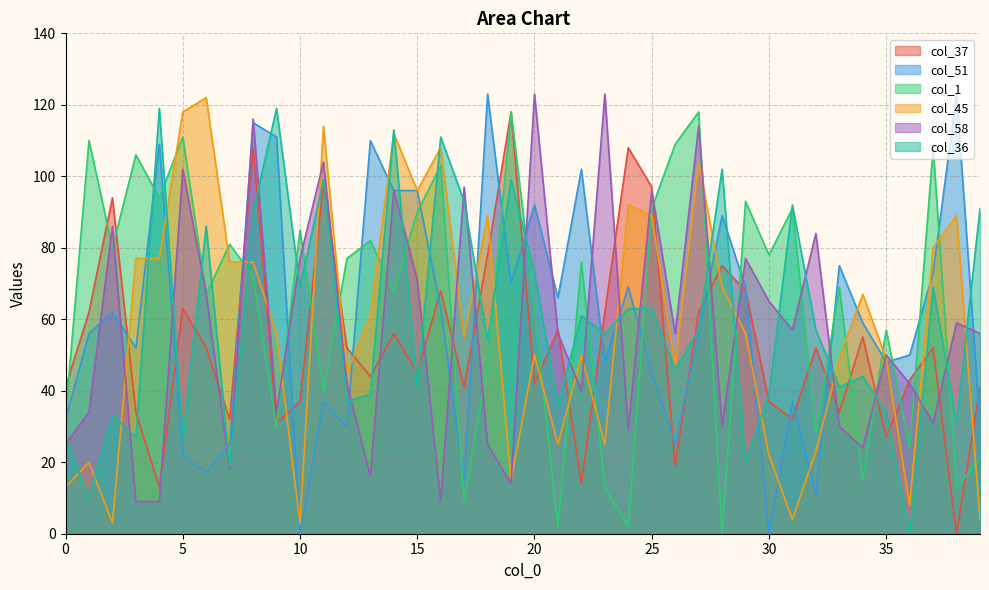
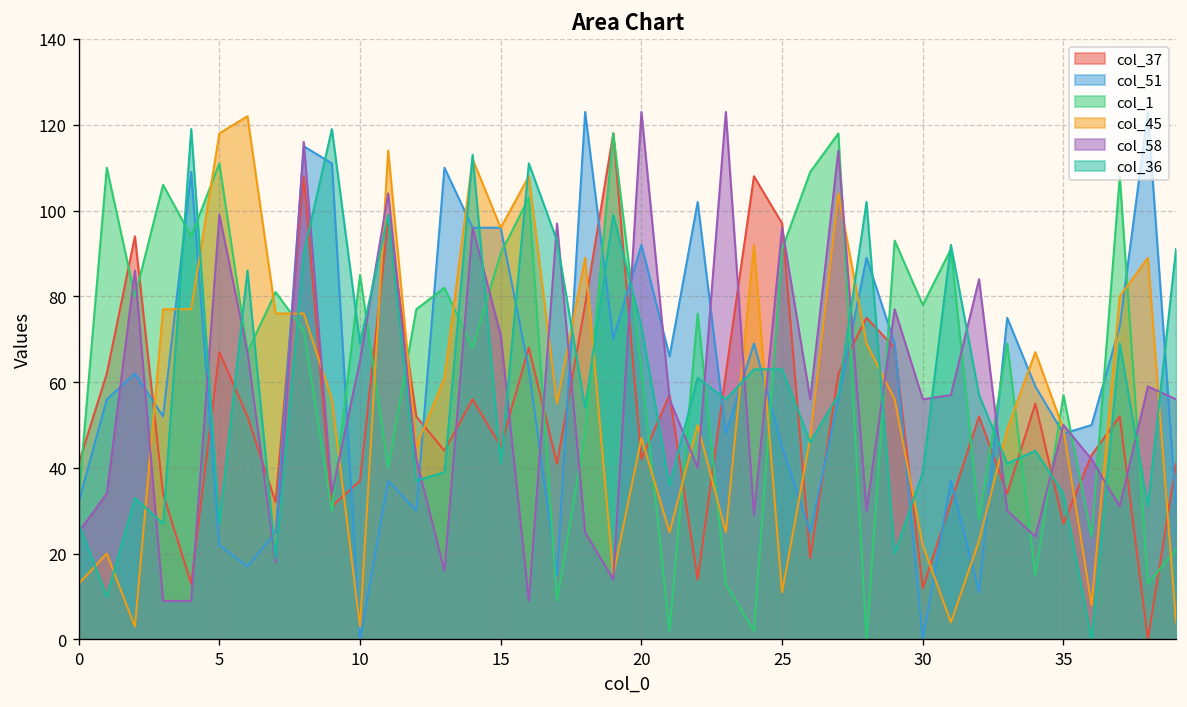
col_37, 5: 63 -> 67
col_58, 5: 102 -> 99
col_58, 10: 77 -> 65
col_45, 20: 50 -> 47
col_45, 25: 89 -> 11
col_37, 30: 37 -> 12
col_58, 30: 65 -> 56
